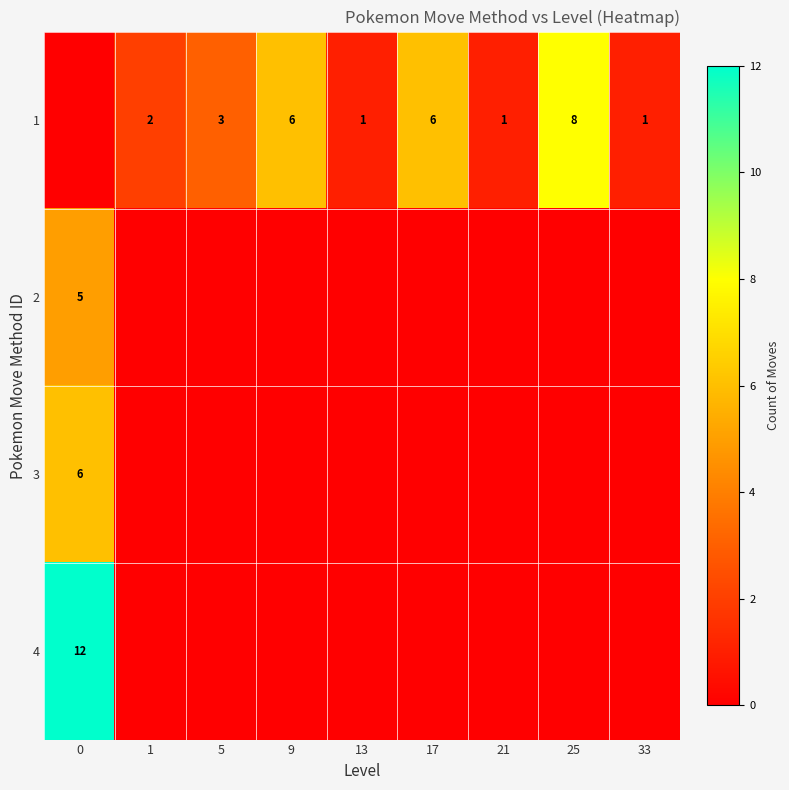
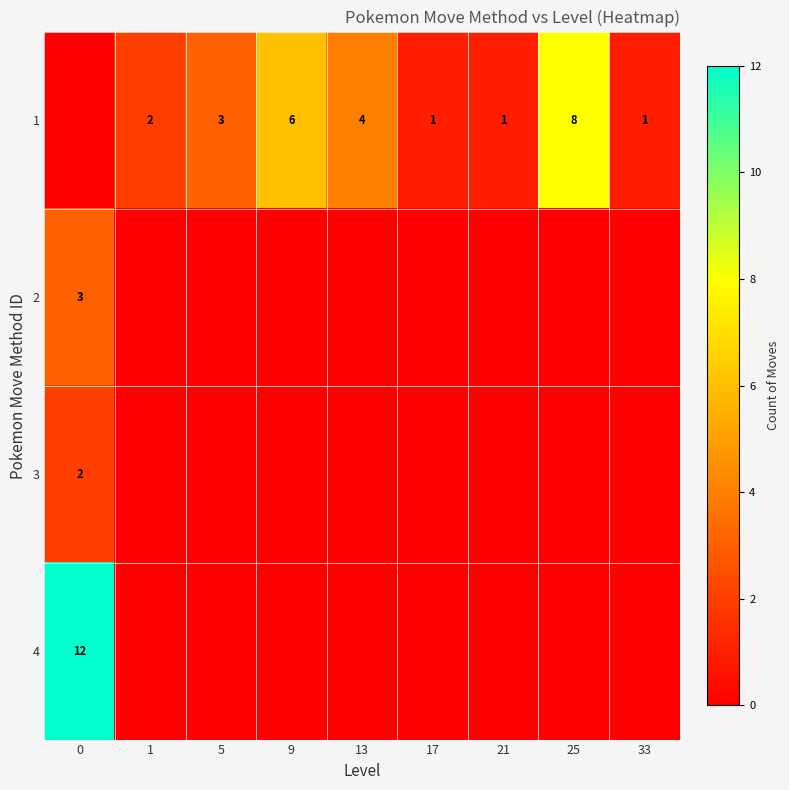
1, 13: 1 -> 4
1, 17: 6 -> 1
2, 0: 5 -> 3
3, 0: 6 -> 2
